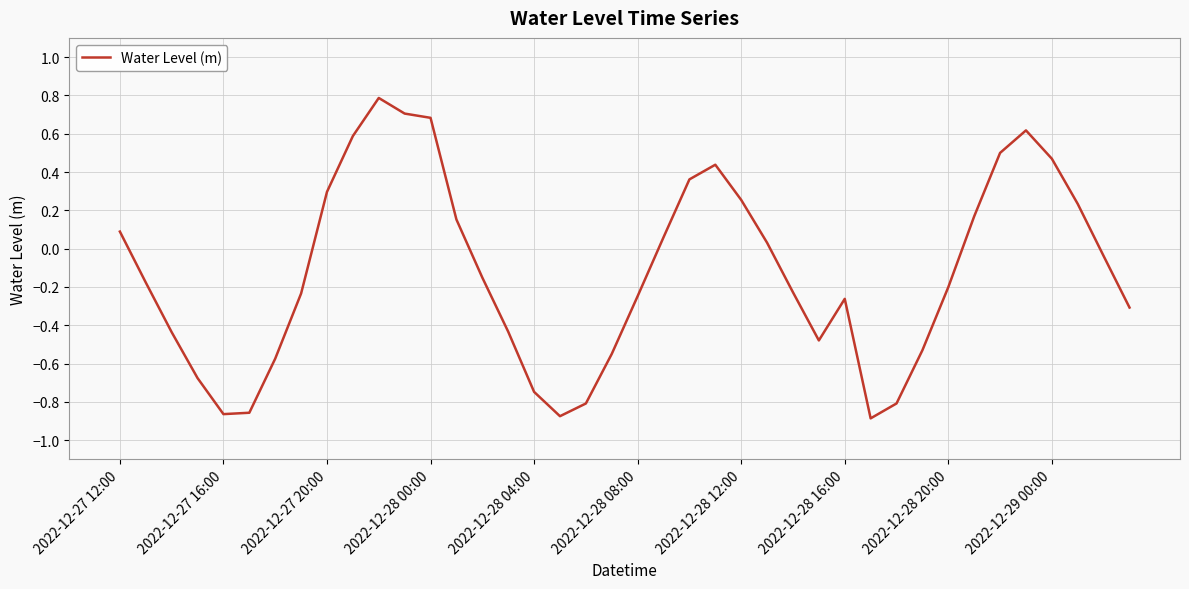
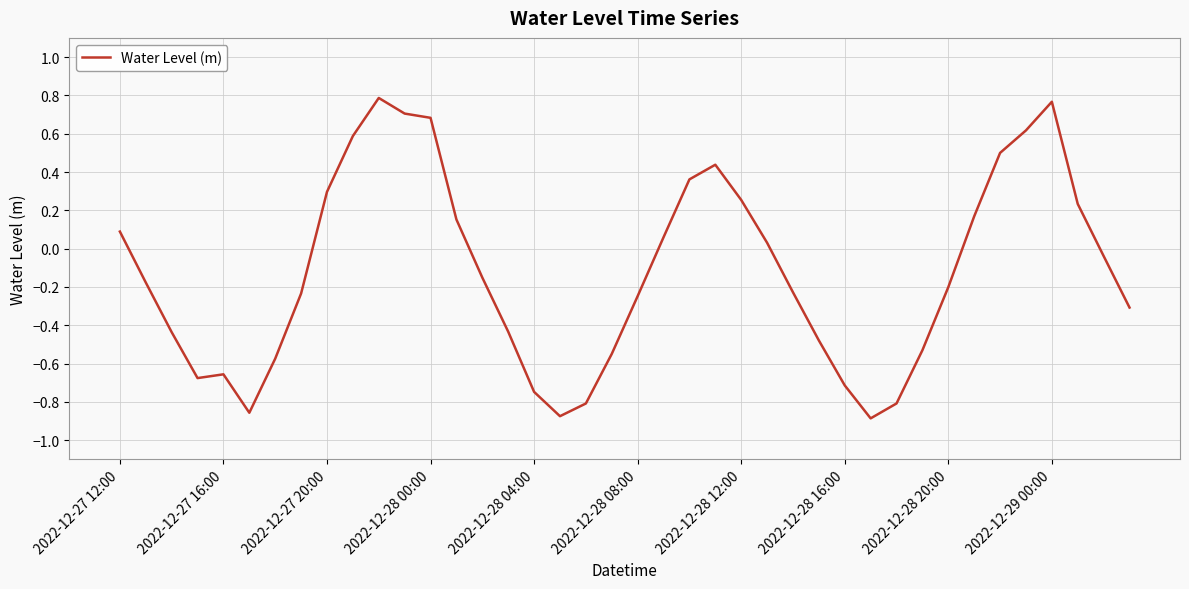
2022-12-27 16:00: -0.86 -> -0.66
2022-12-28 16:00: -0.26 -> -0.71
2022-12-29 00:00: 0.47 -> 0.77
